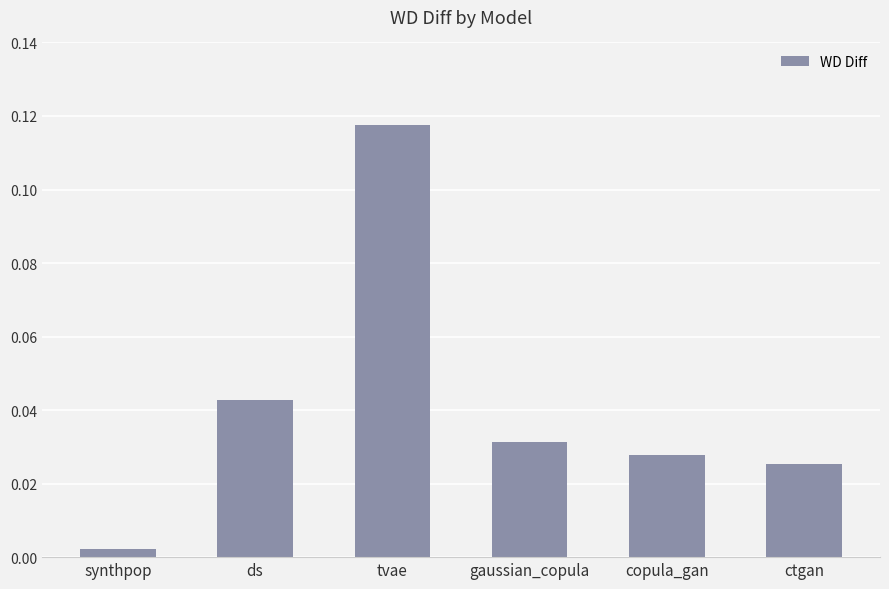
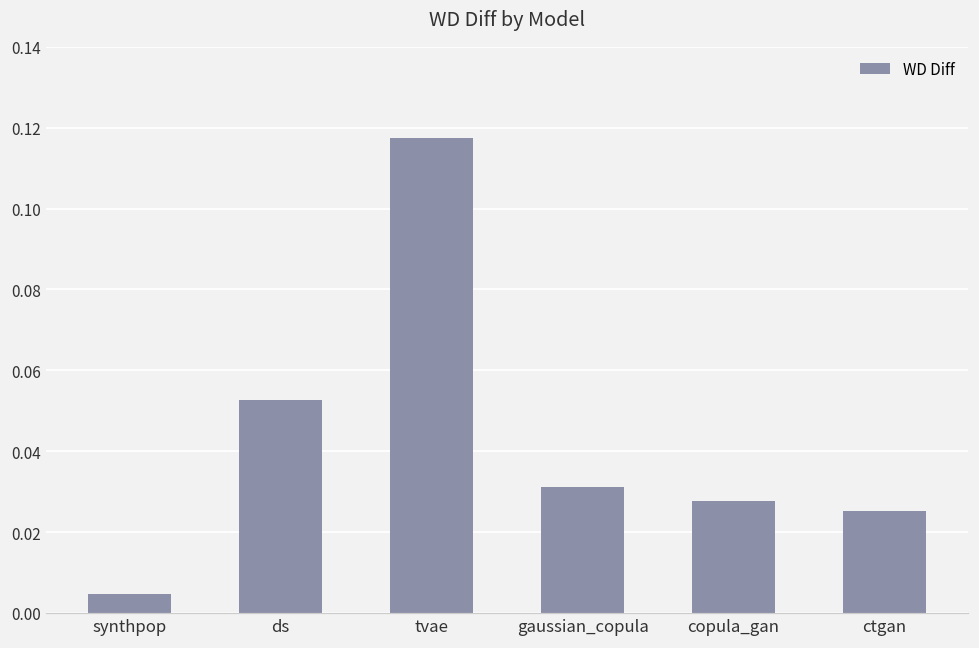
synthpop: 0.002 -> 0.005
ds: 0.043 -> 0.053
